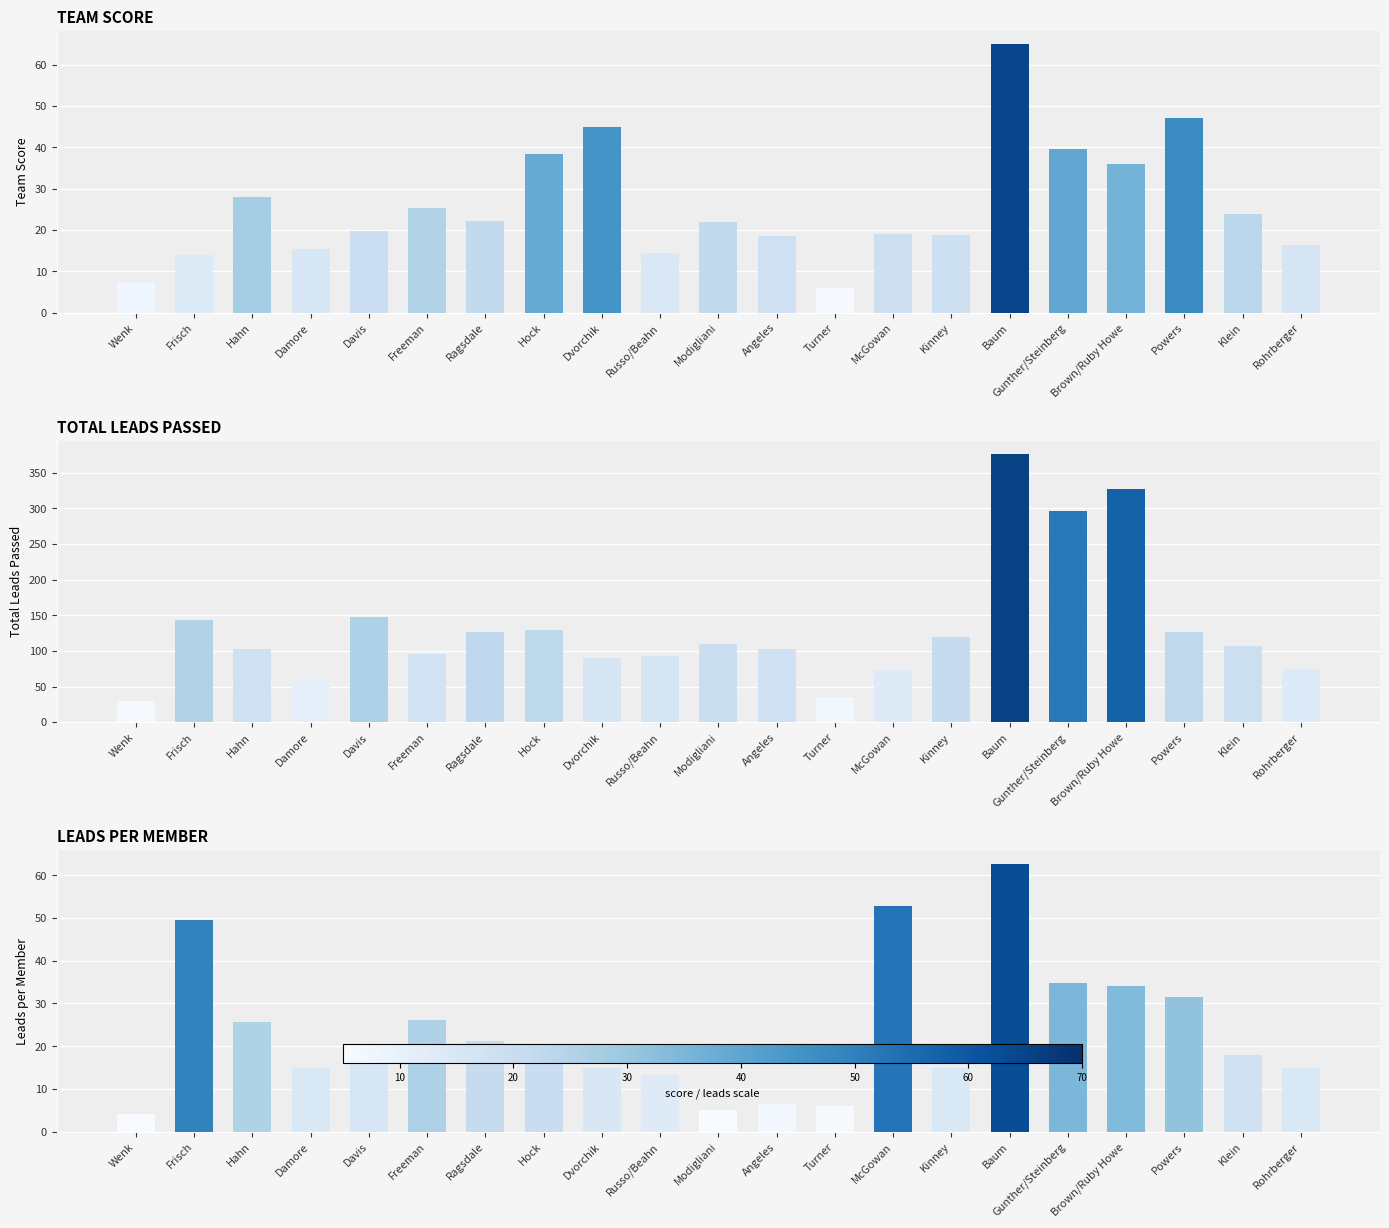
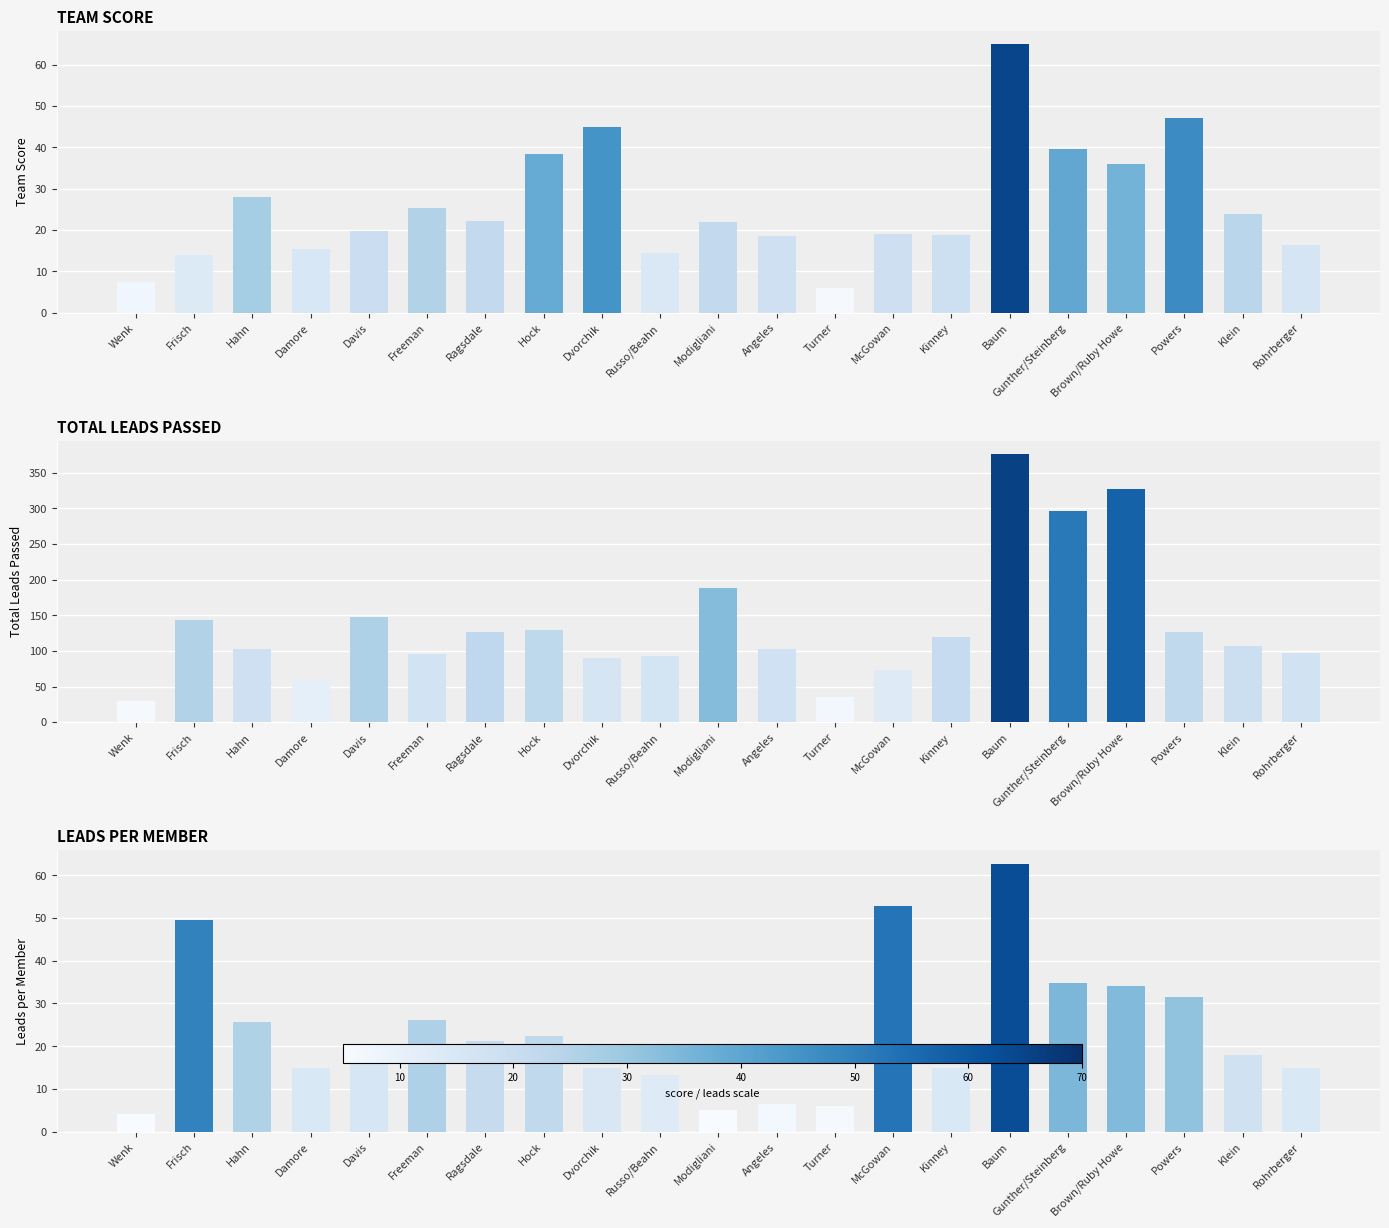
TOTAL LEADS PASSED, Modigliani: 110 -> 190
TOTAL LEADS PASSED, Rohrberger: 70 -> 100
LEADS PER MEMBER, Hock: 20 -> 22
